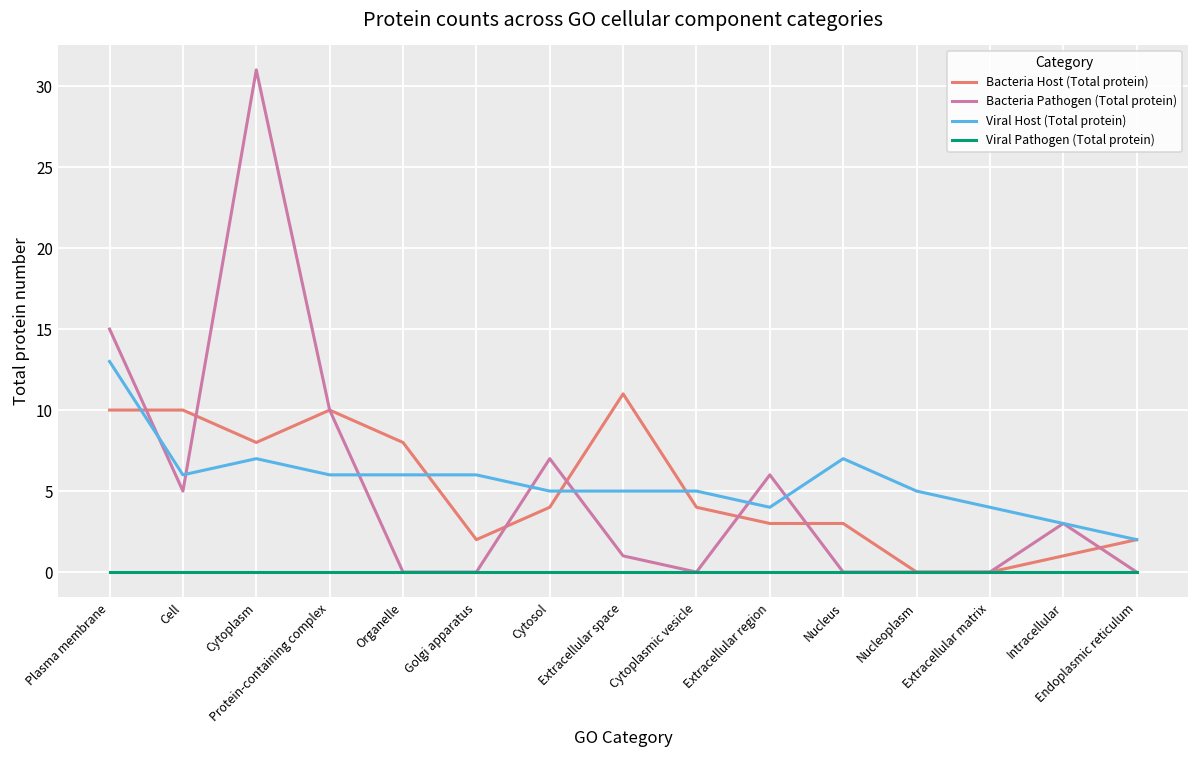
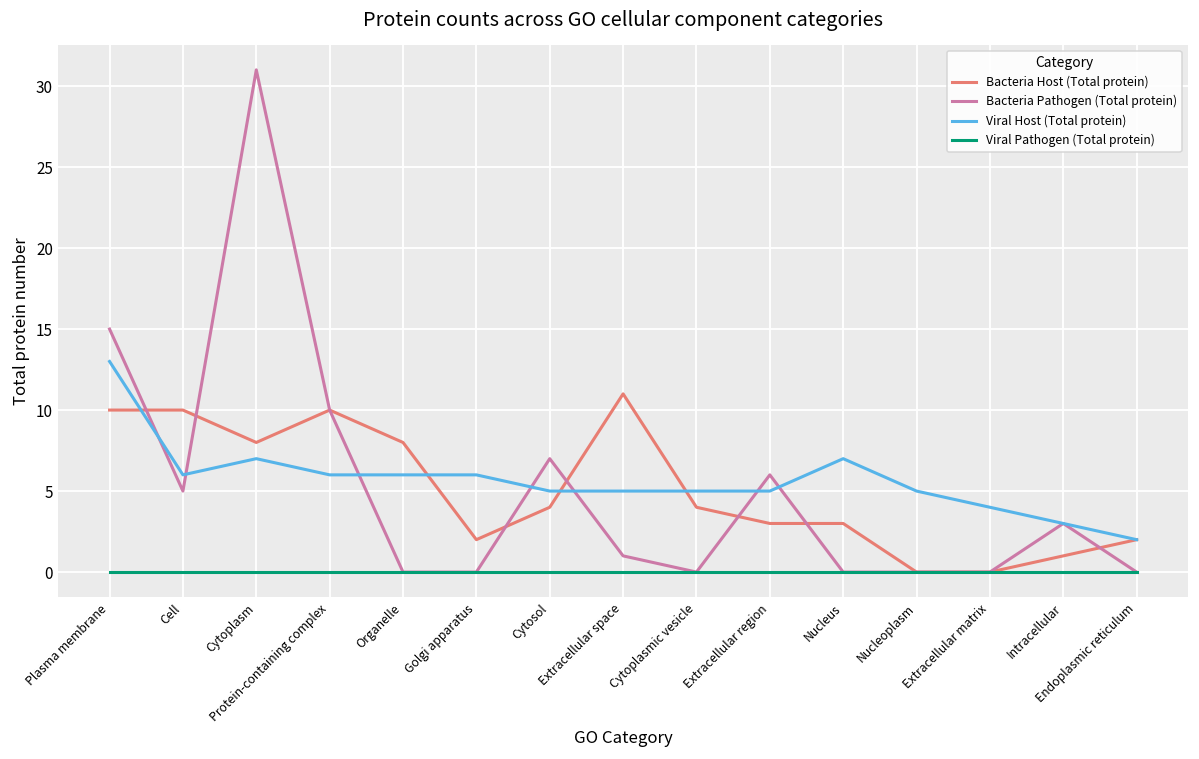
Viral Host (Total protein), Extracellular region: 4 -> 5
